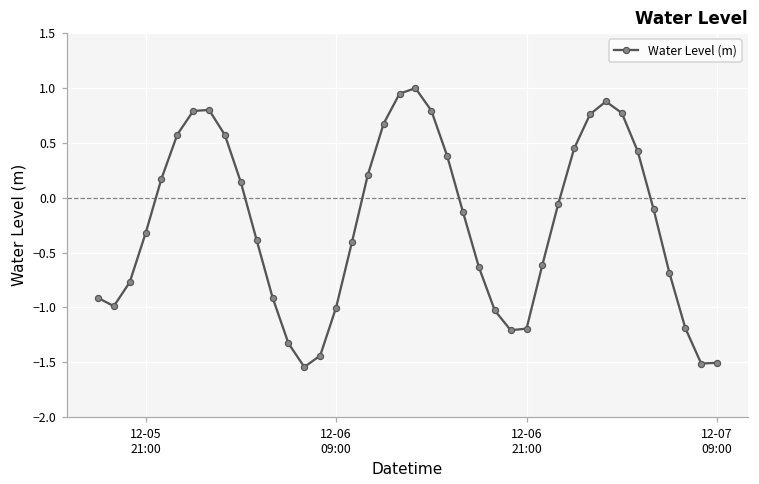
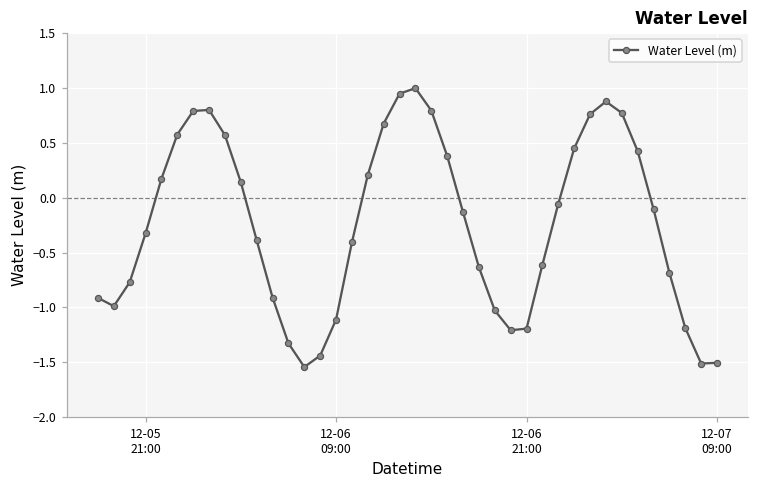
12-06 09:00: -1.0 -> -1.1
